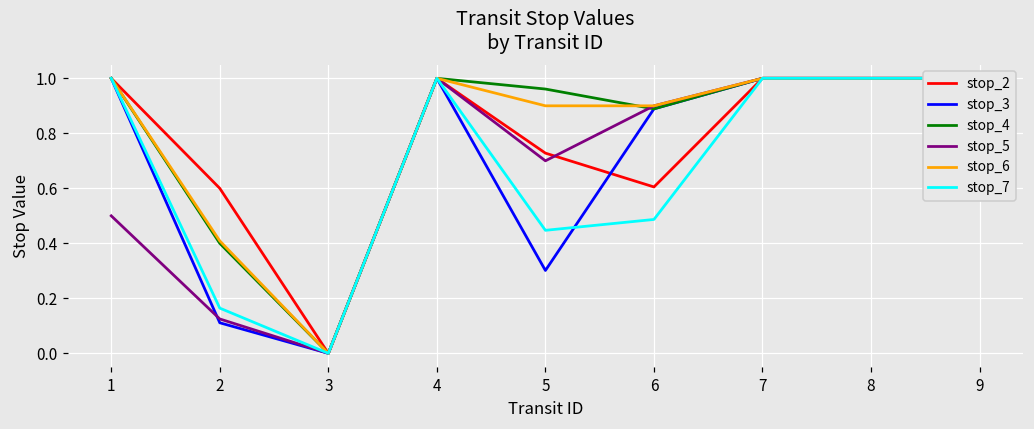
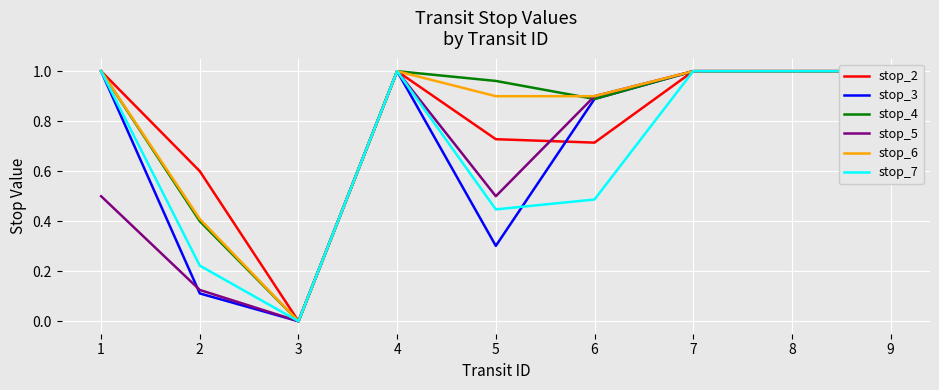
stop_7, 2: 0.16 -> 0.22
stop_5, 5: 0.7 -> 0.5
stop_2, 6: 0.61 -> 0.71
